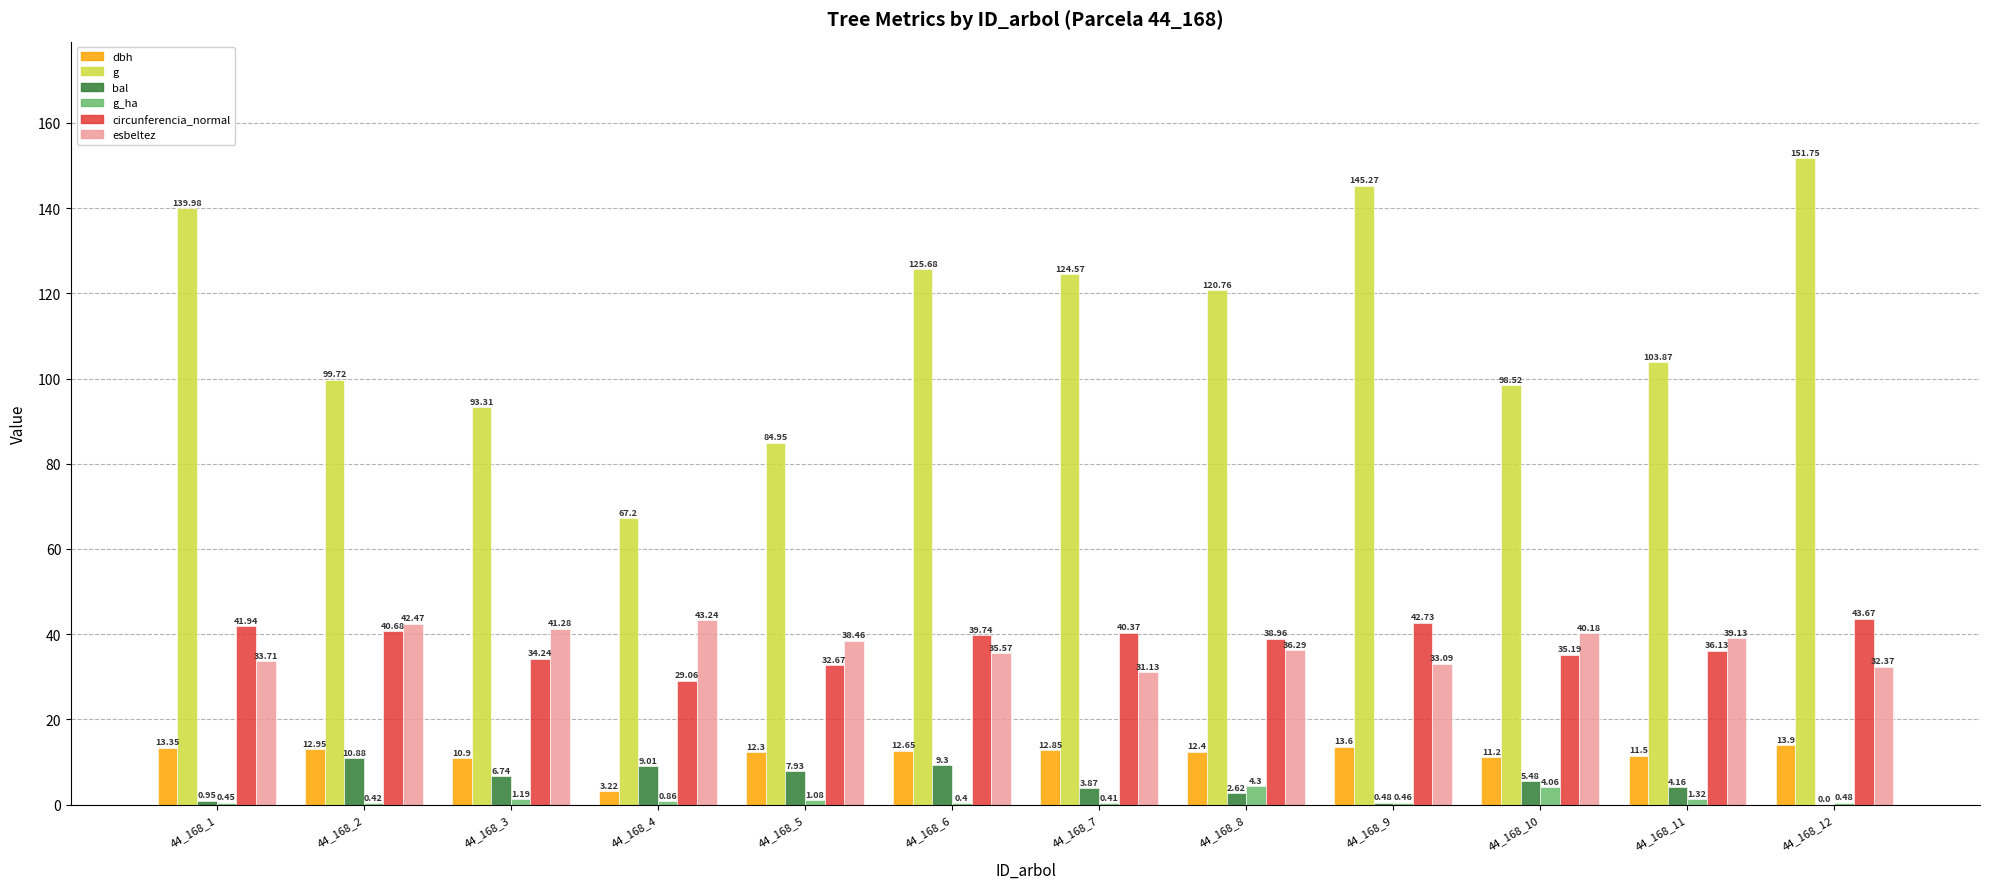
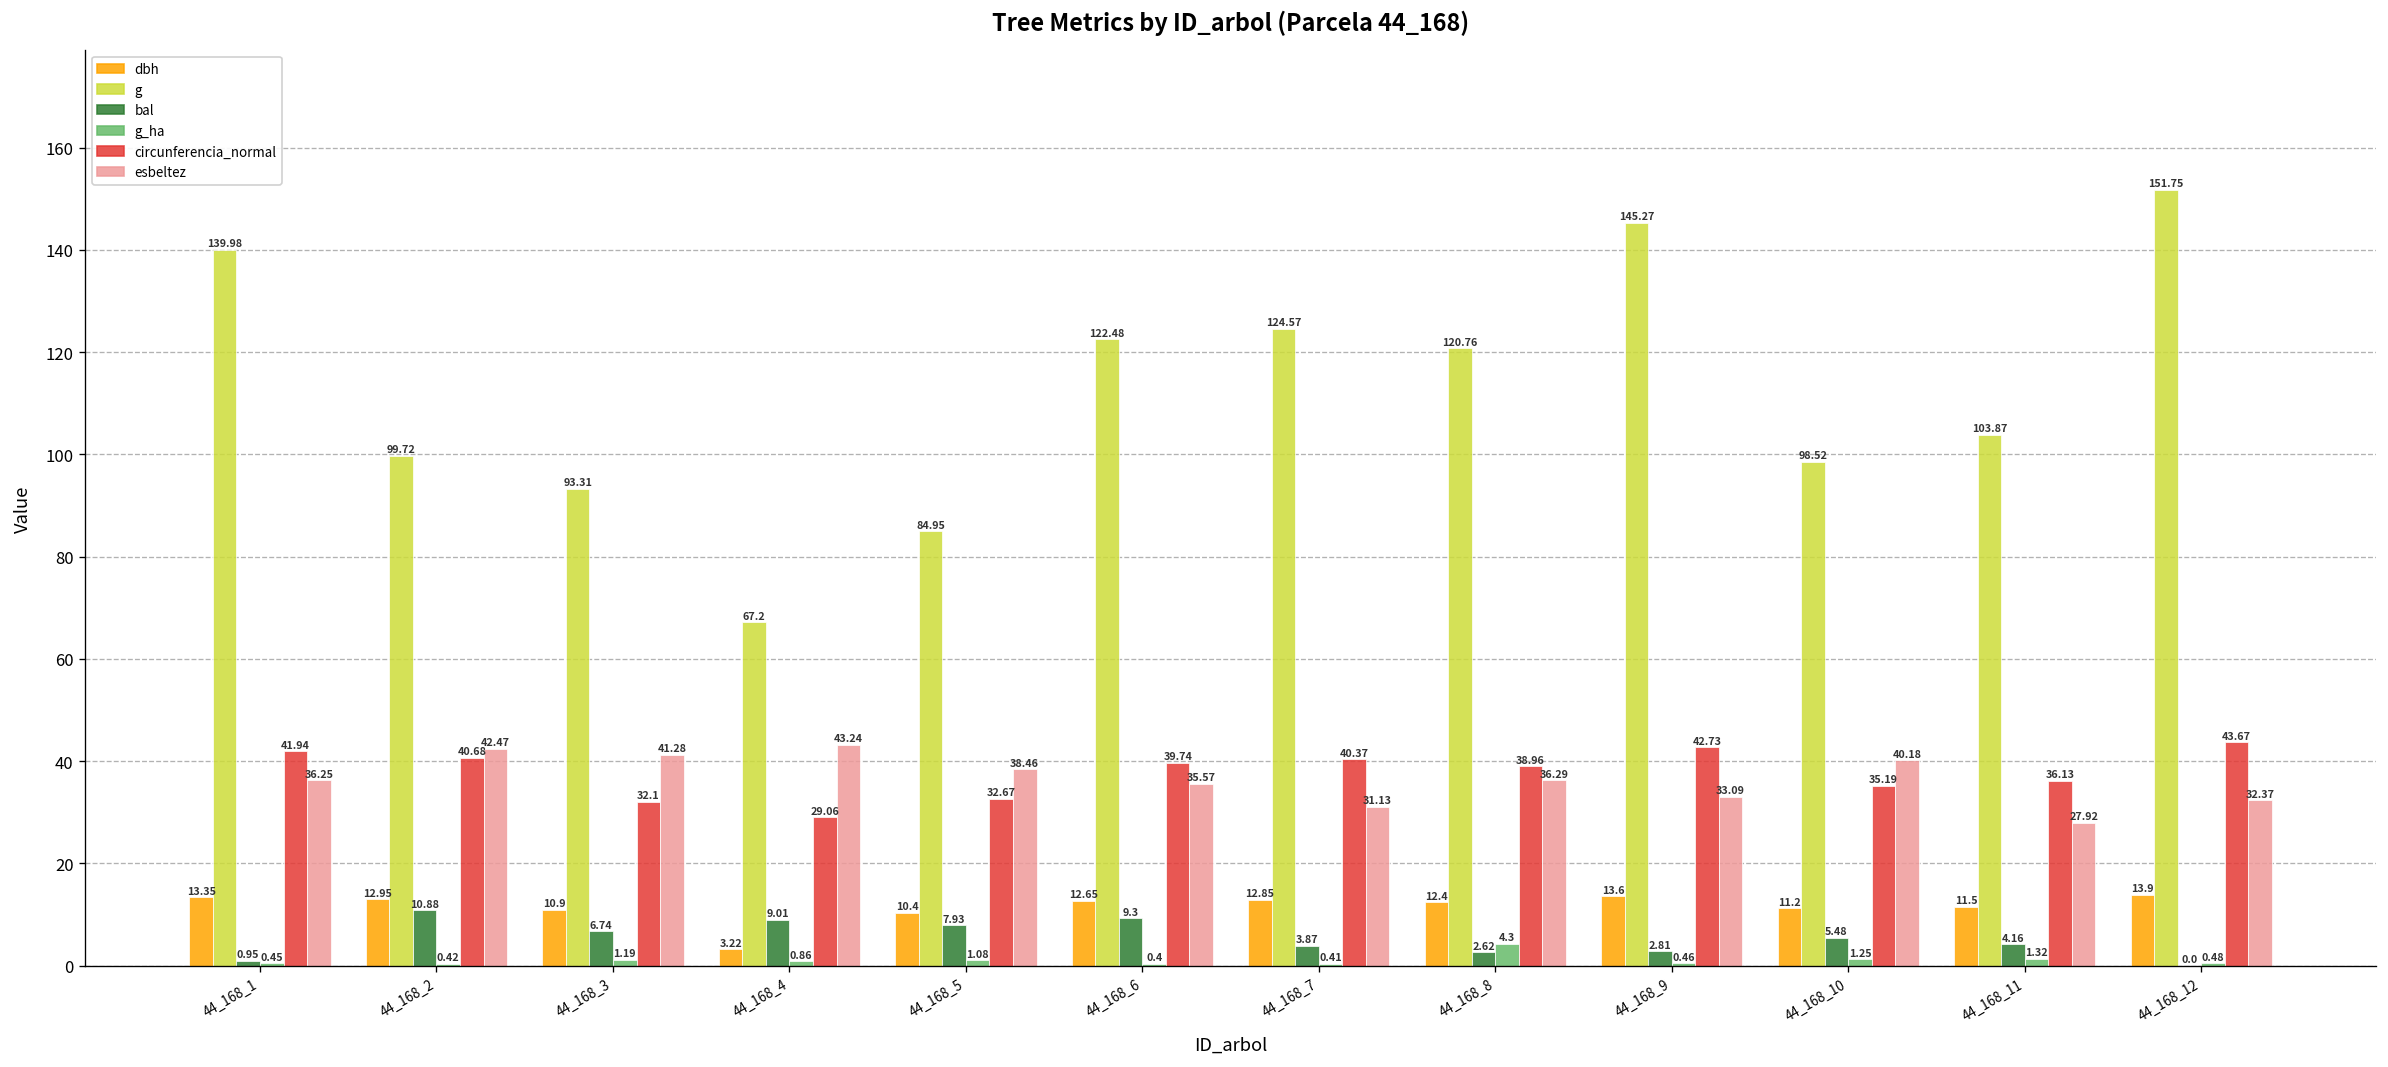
esbeltez, 44_168_1: 33.71 -> 36.25
circunferencia_normal, 44_168_3: 34.24 -> 32.1
dbh, 44_168_5: 12.3 -> 10.4
g, 44_168_6: 125.68 -> 122.48
bal, 44_168_9: 0.48 -> 2.81
g_ha, 44_168_10: 4.06 -> 1.25
esbeltez, 44_168_11: 39.13 -> 27.92
